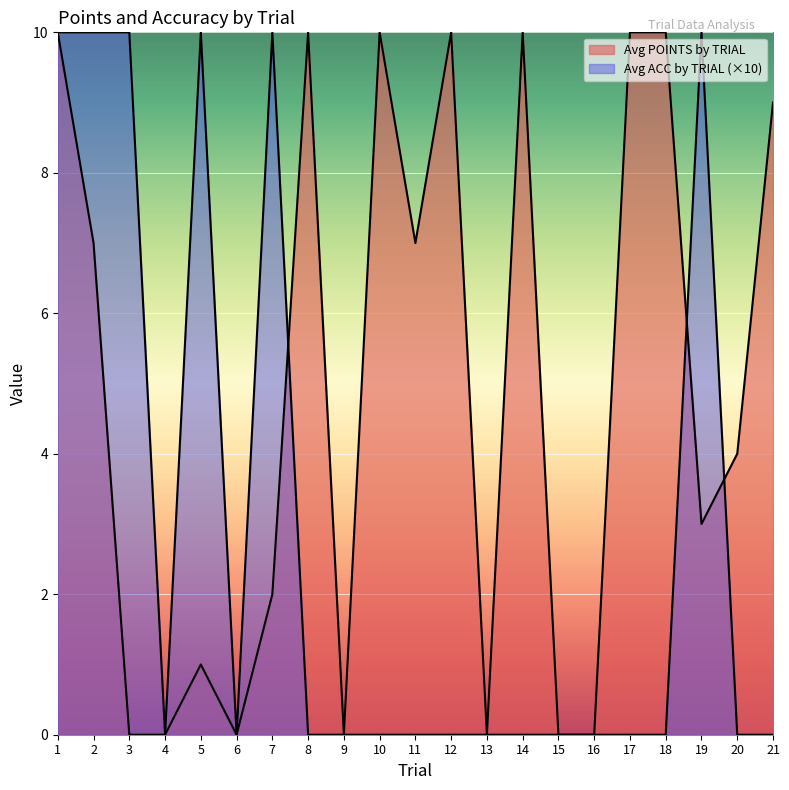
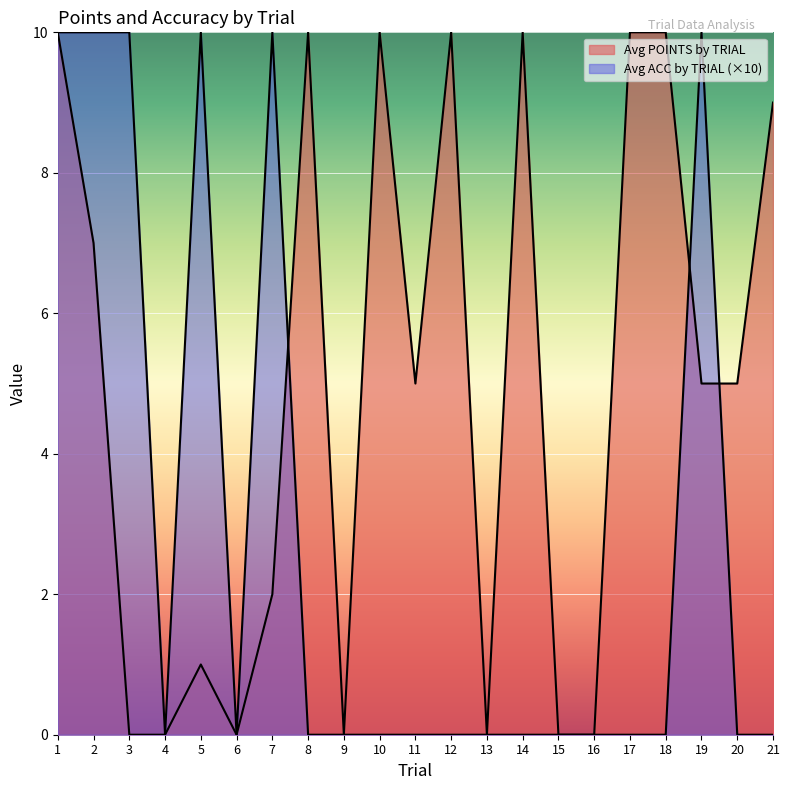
Avg POINTS by TRIAL, 11: 7 -> 5
Avg POINTS by TRIAL, 19: 3 -> 5
Avg POINTS by TRIAL, 20: 4 -> 5
